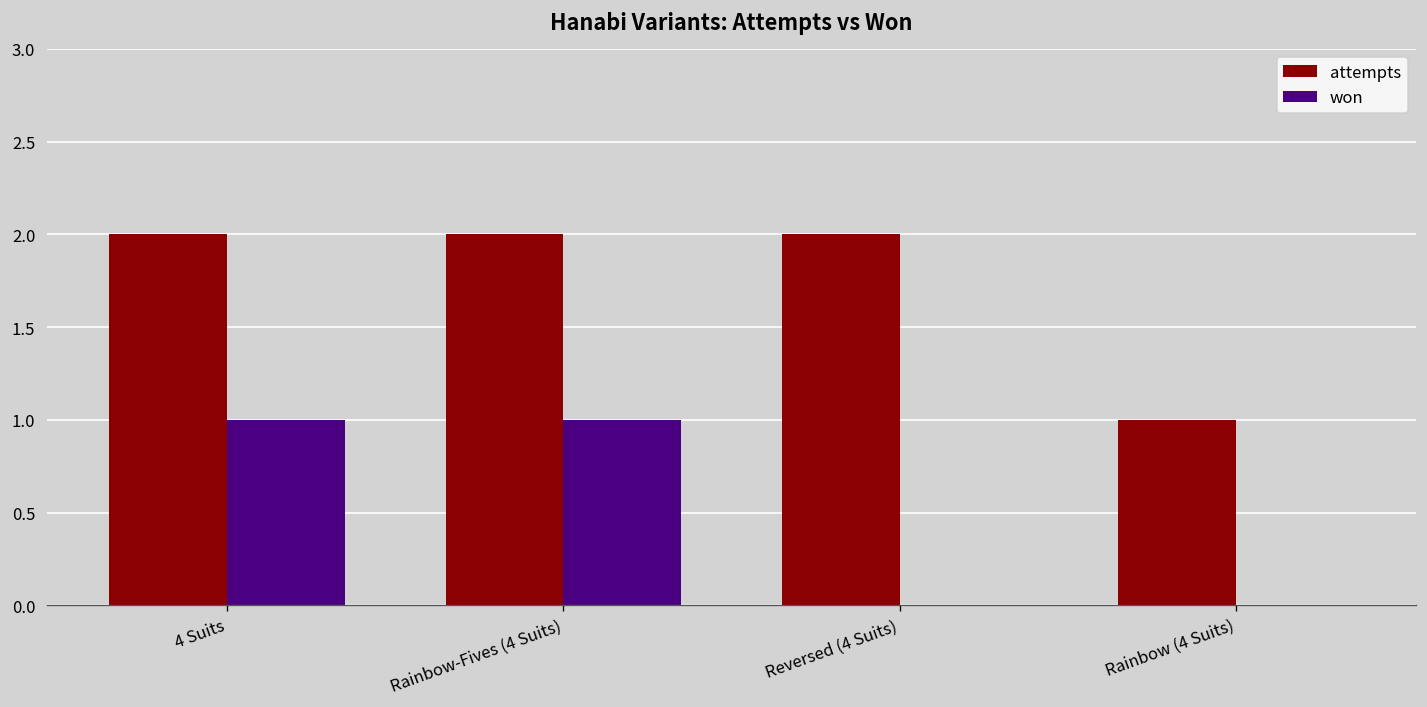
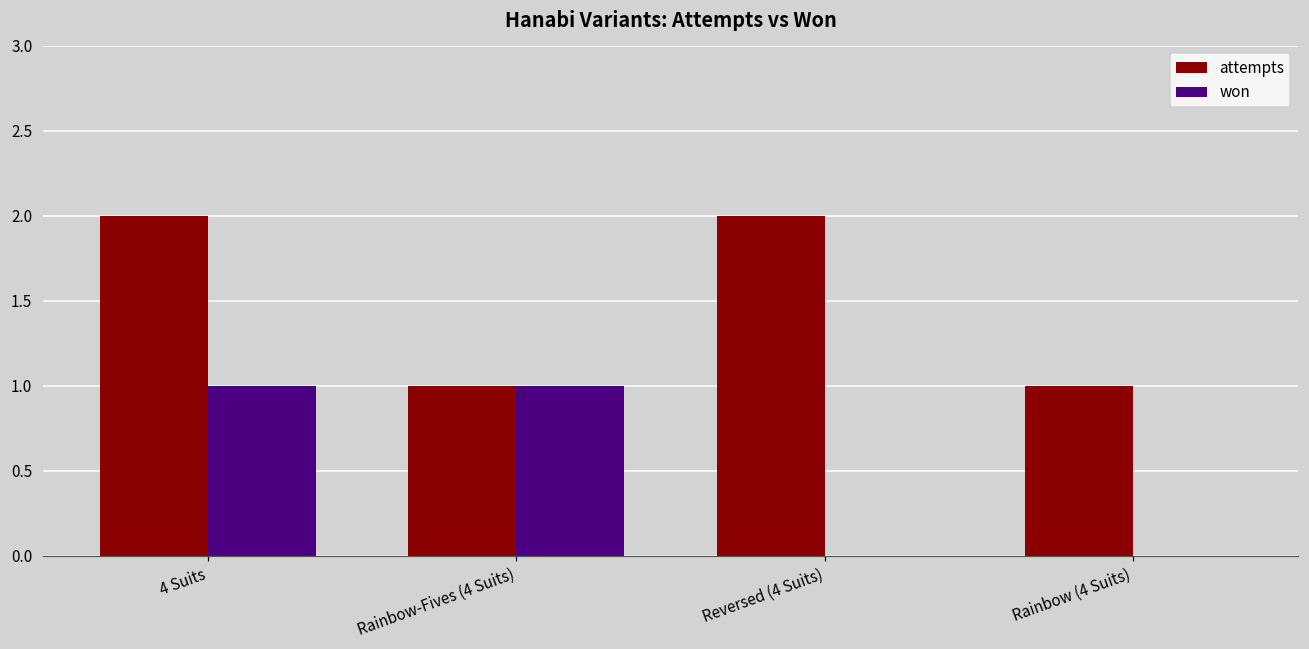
attempts, Rainbow-Fives (4 Suits): 2 -> 1
